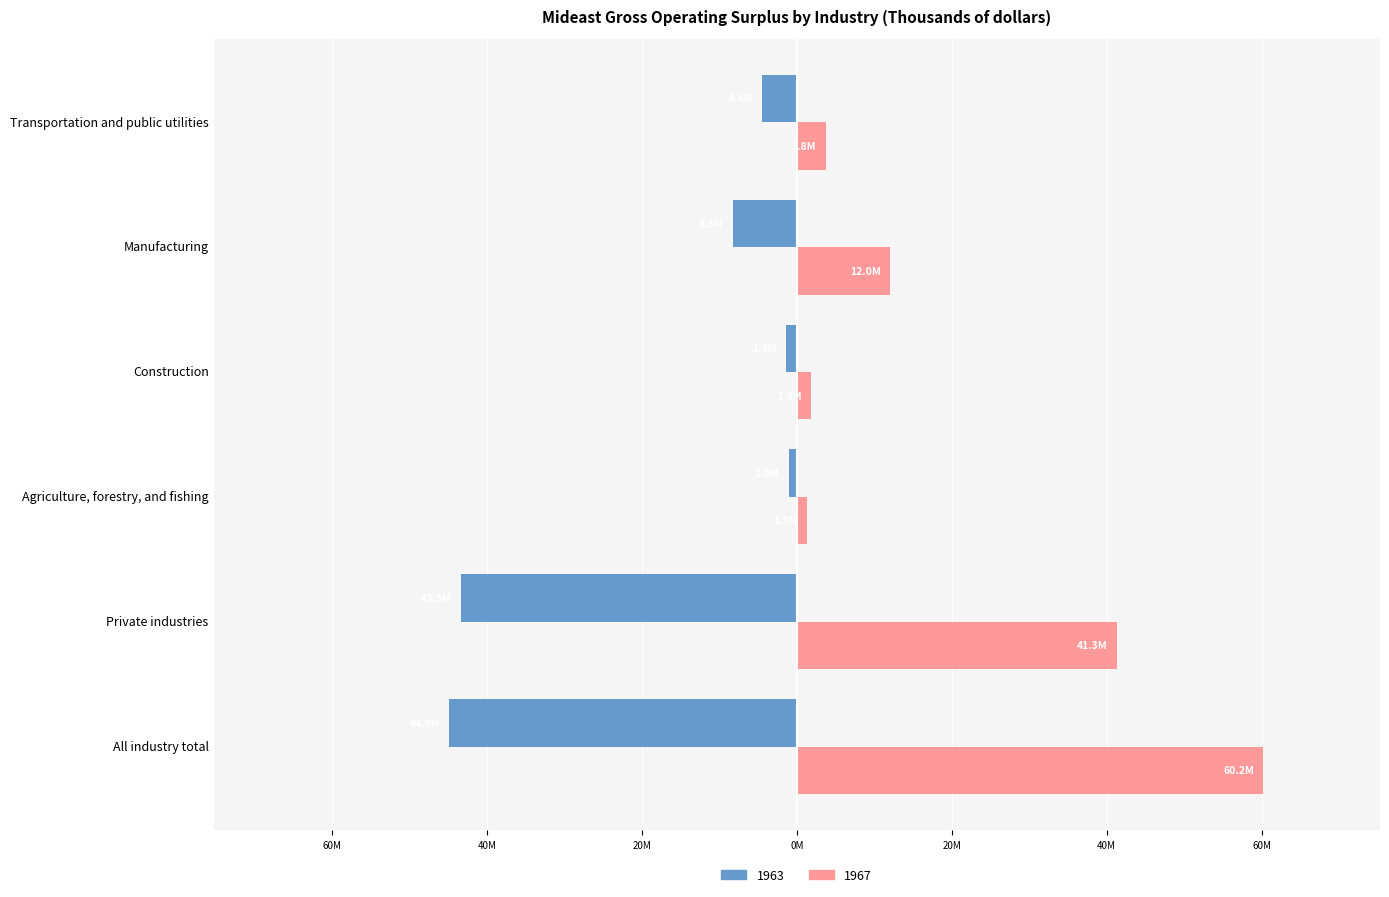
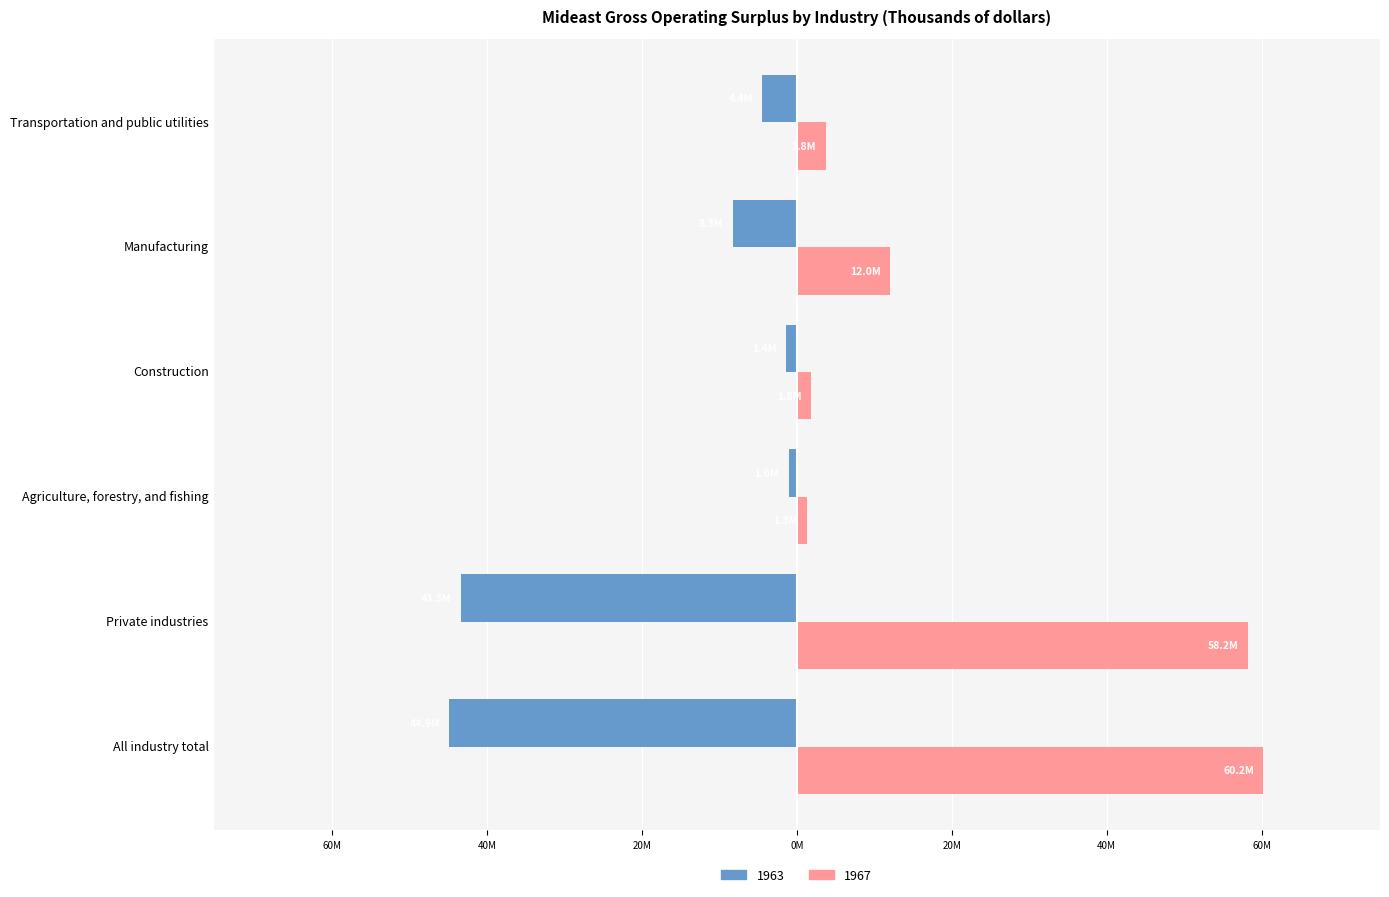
1967, Private industries: 41.3M -> 58.2M
